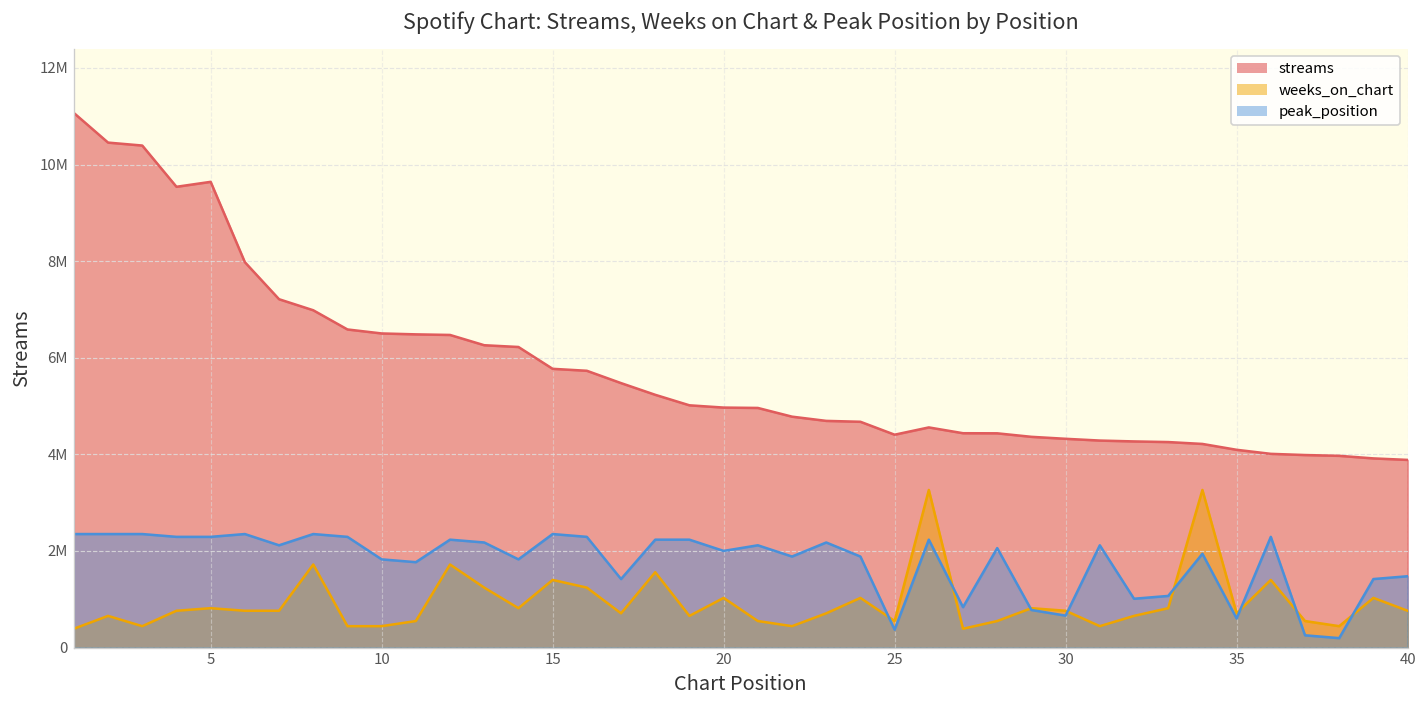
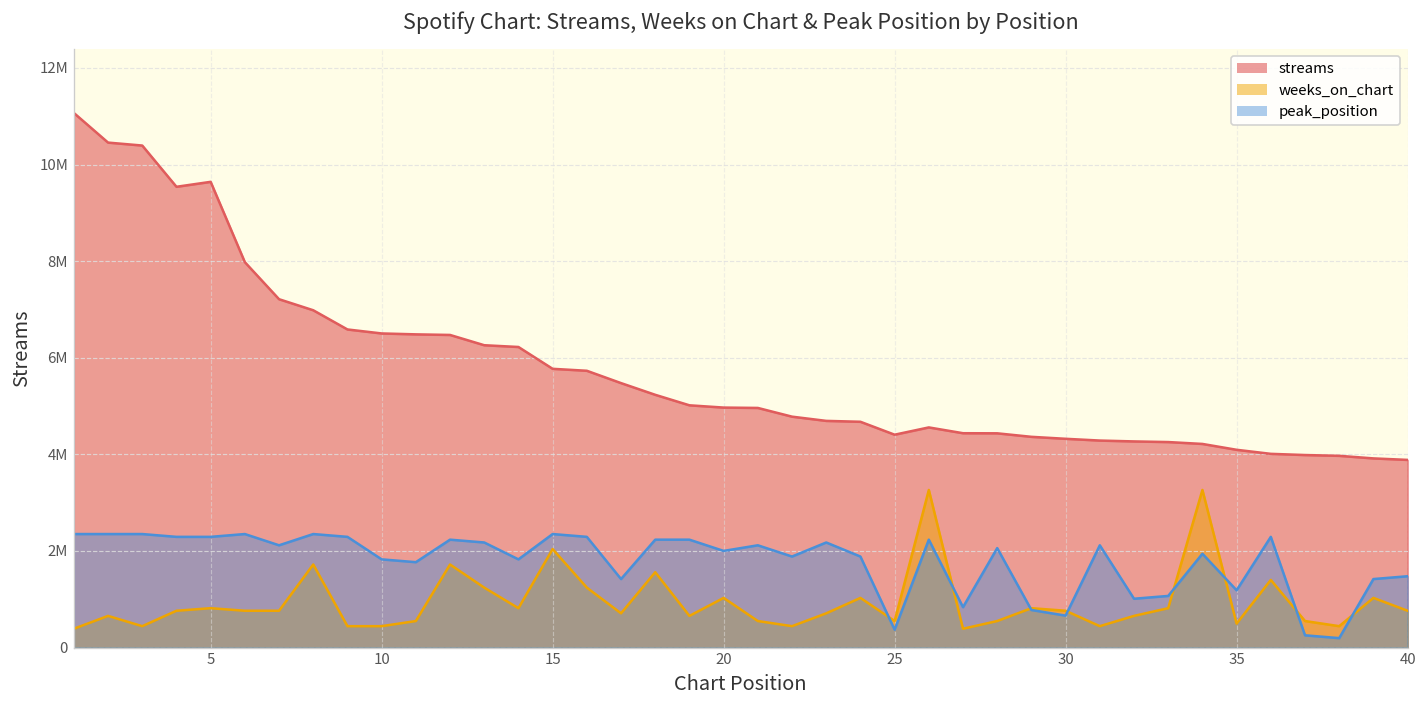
weeks_on_chart, 15: 1400000 -> 2000000
weeks_on_chart, 35: 700000 -> 500000
peak_position, 35: 600000 -> 1200000
